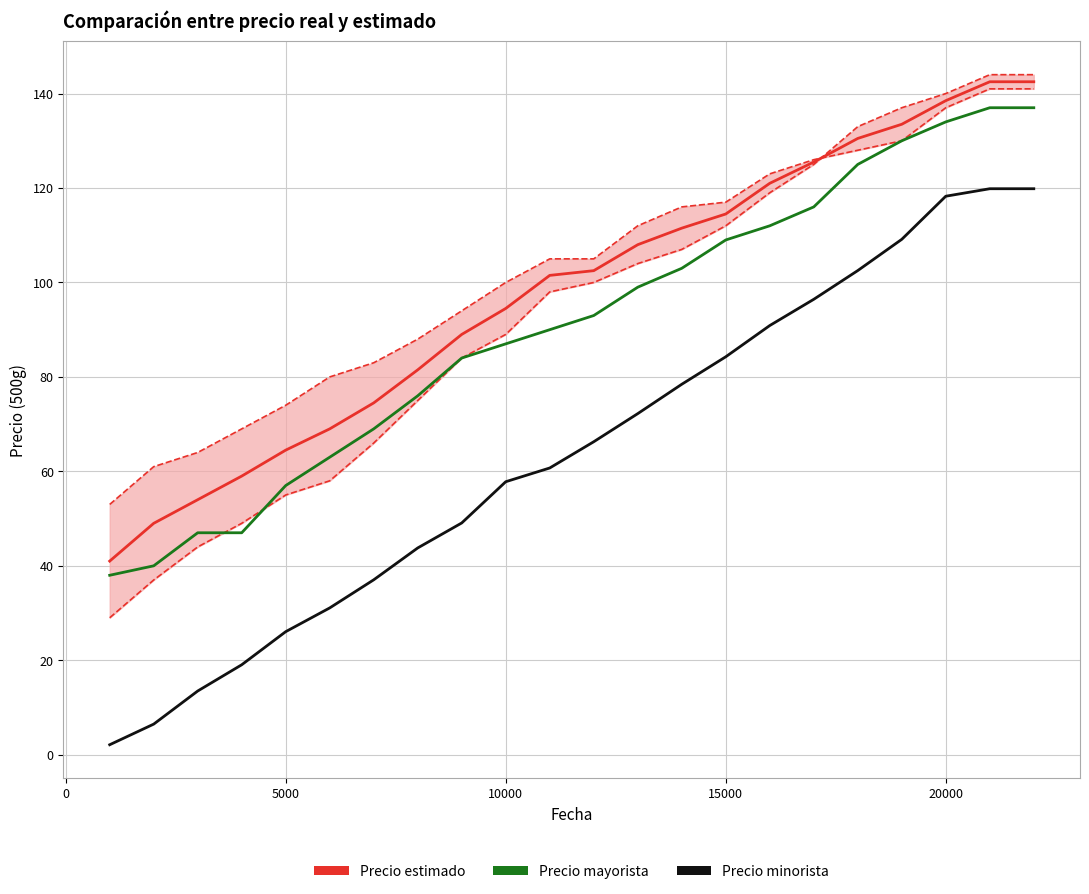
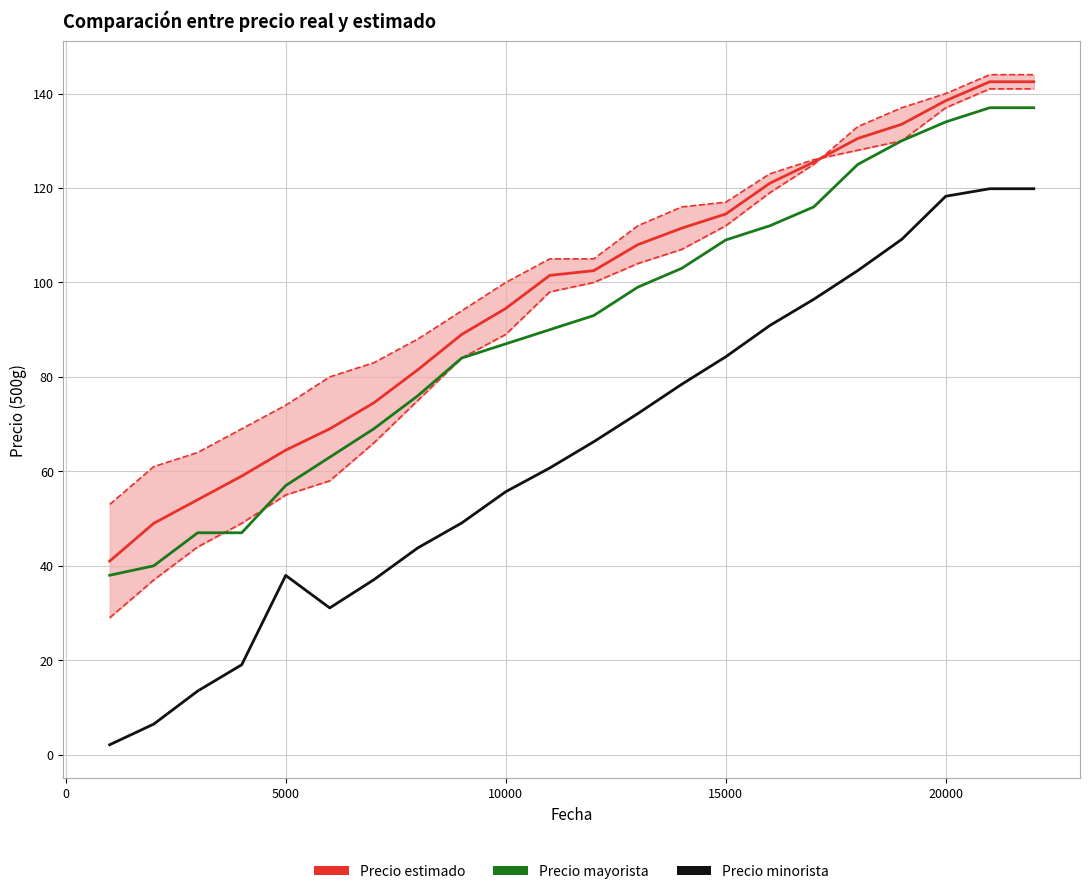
Precio minorista, 5000: 26 -> 38
Precio minorista, 10000: 58 -> 56
